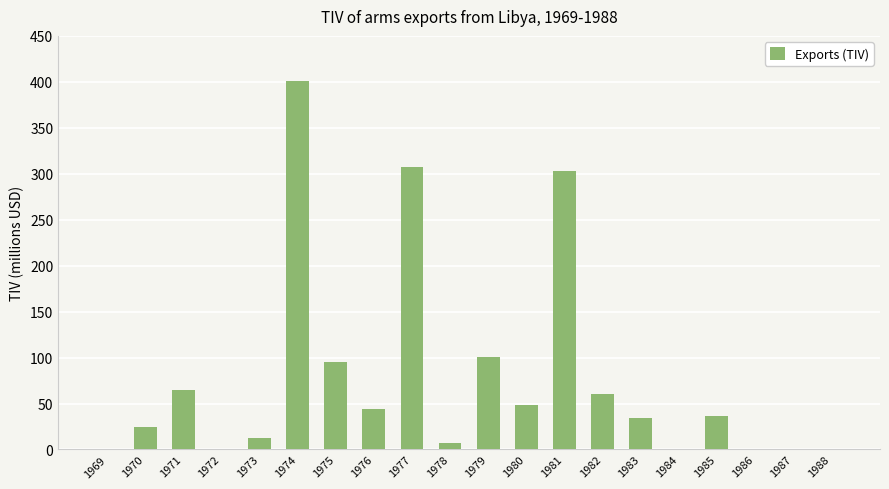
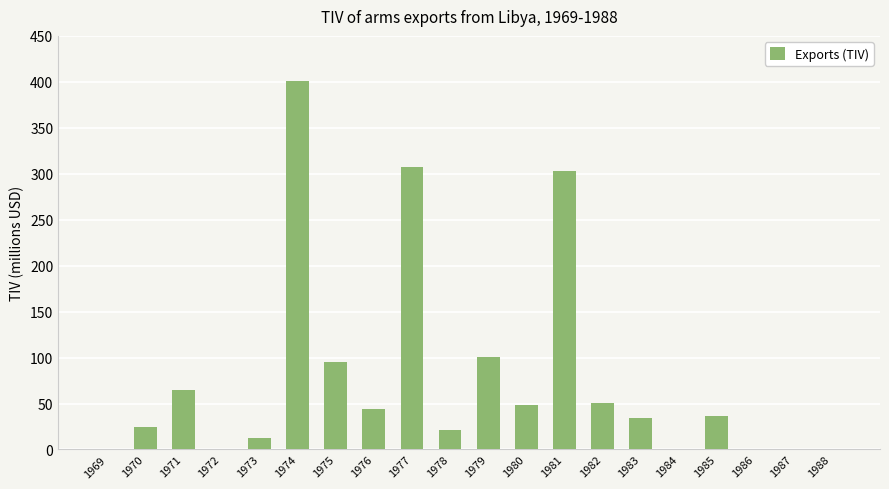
1978: 10 -> 20
1982: 60 -> 50
